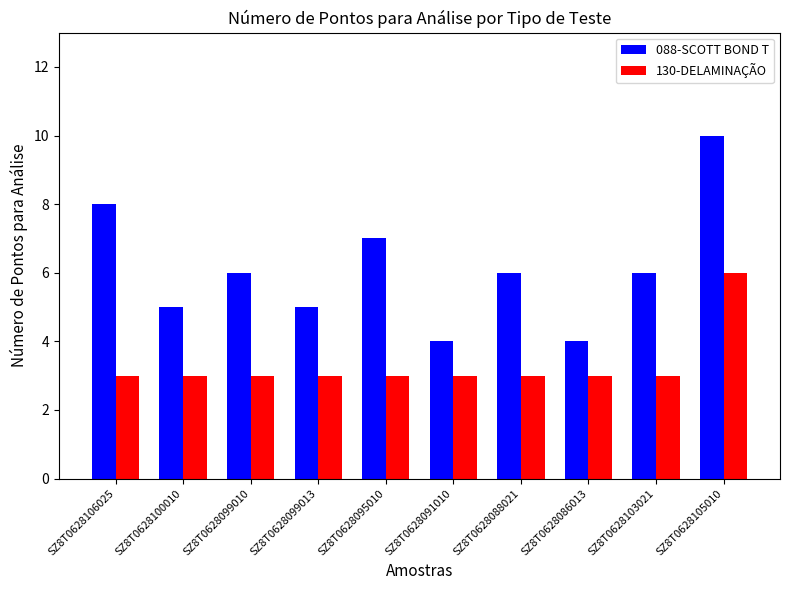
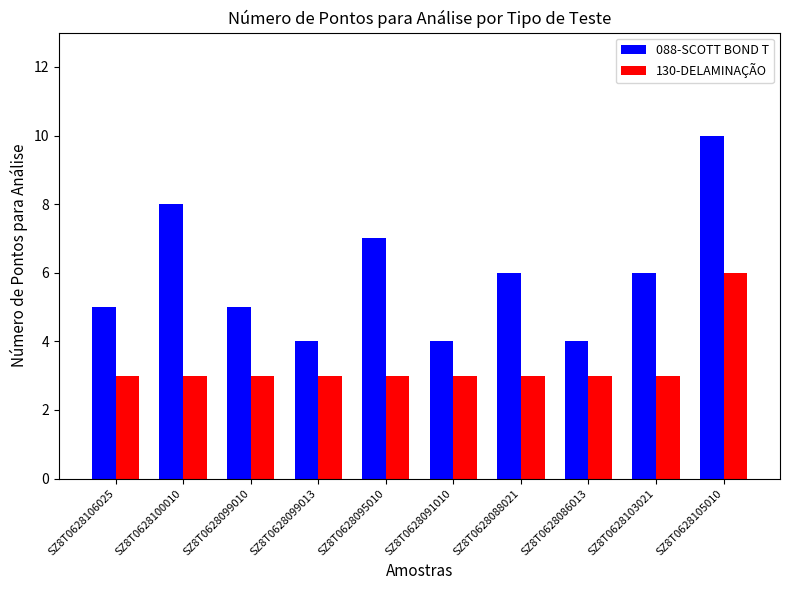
088-SCOTT BOND T, SZ8T0628106025: 8 -> 5
088-SCOTT BOND T, SZ8T0628100010: 5 -> 8
088-SCOTT BOND T, SZ8T0628099010: 6 -> 5
088-SCOTT BOND T, SZ8T0628099013: 5 -> 4
